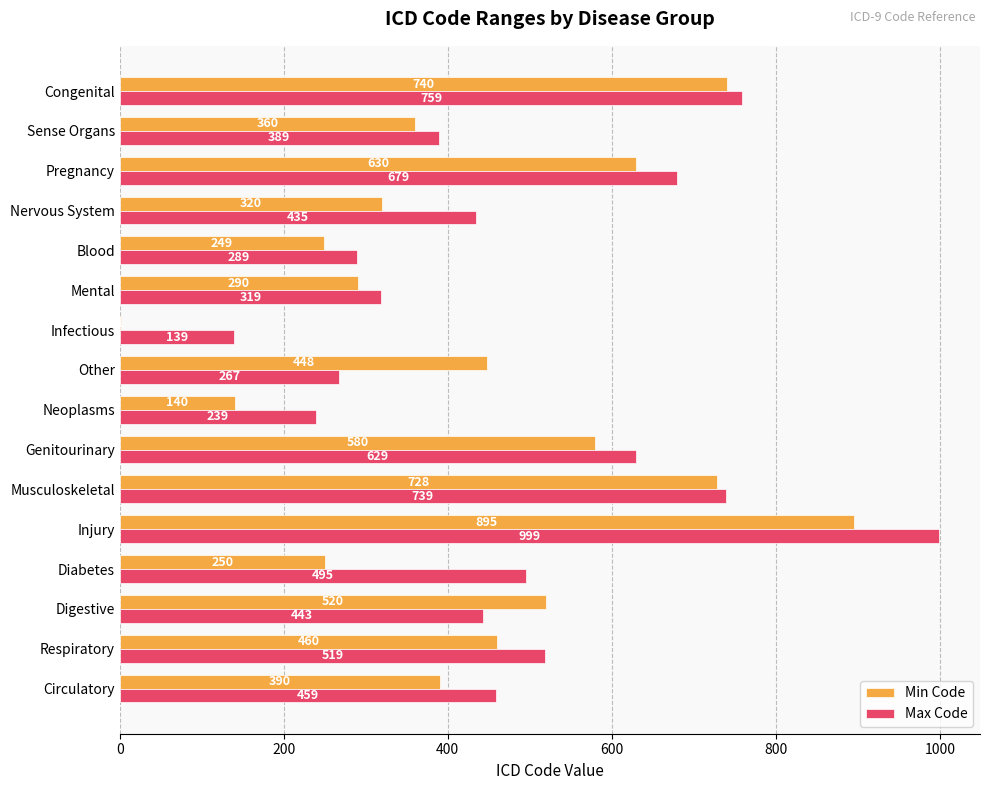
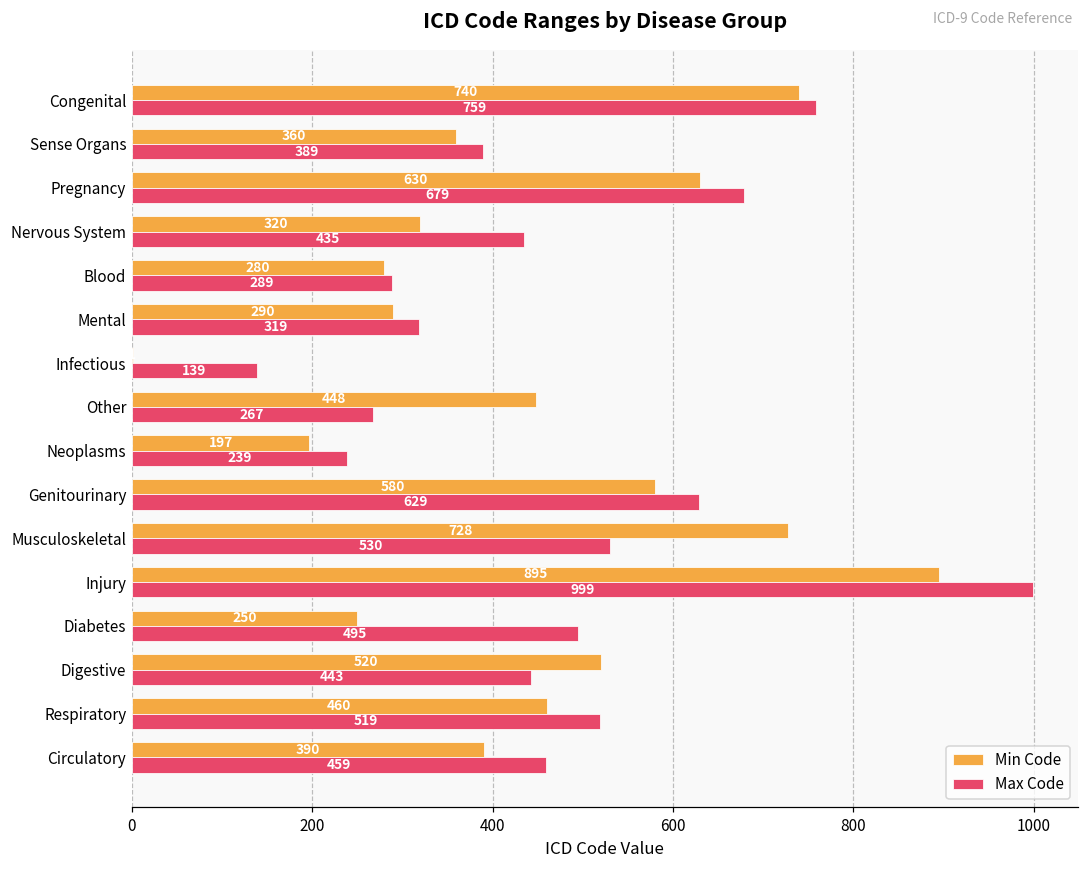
Min Code, Blood: 249 -> 280
Min Code, Neoplasms: 140 -> 197
Max Code, Musculoskeletal: 739 -> 530
